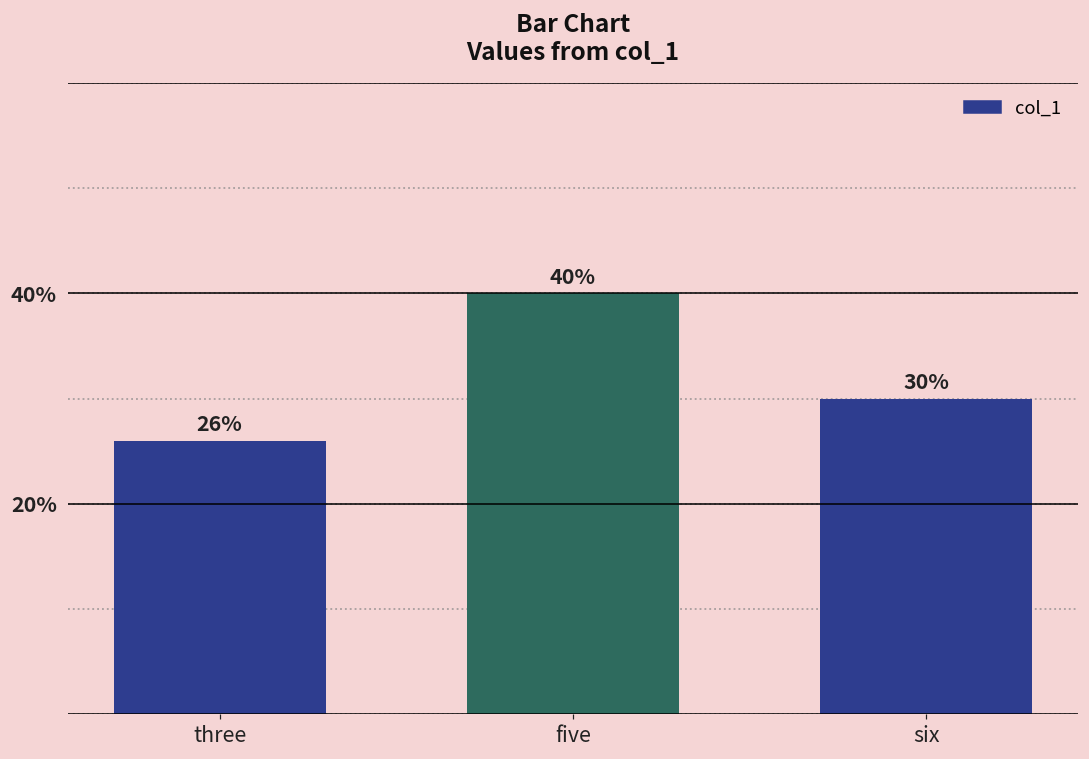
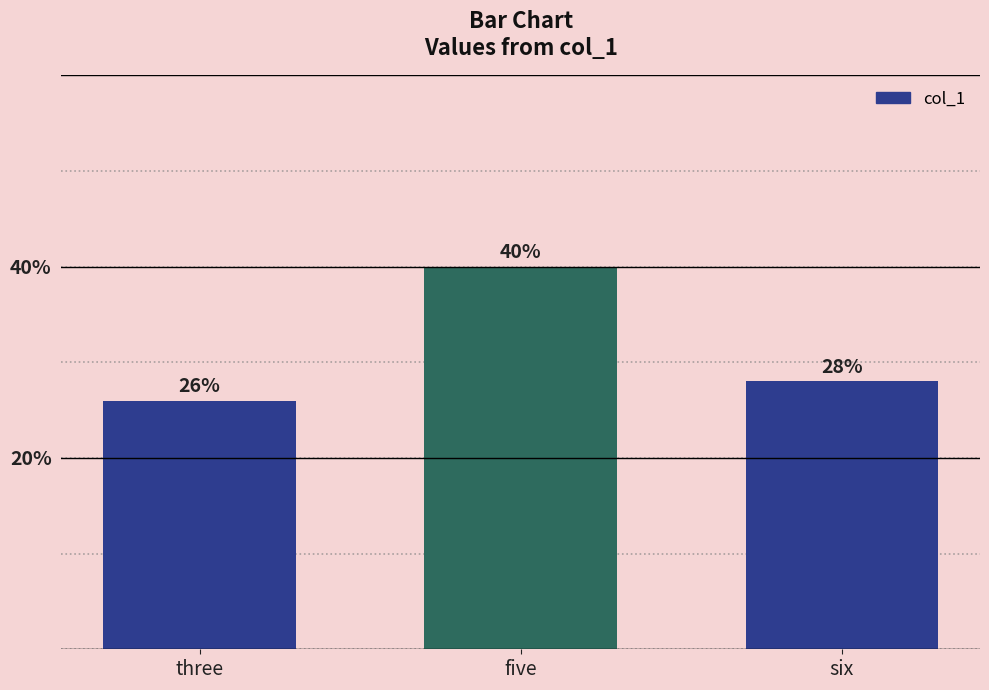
six: 30% -> 28%
